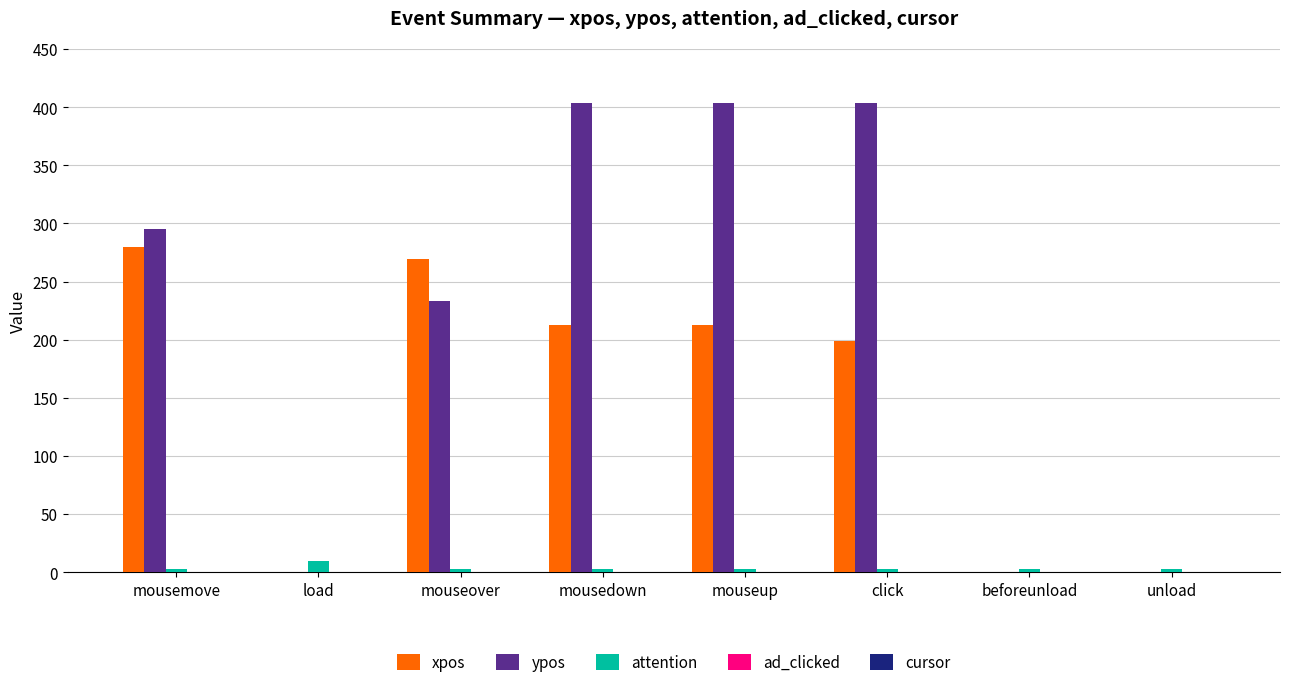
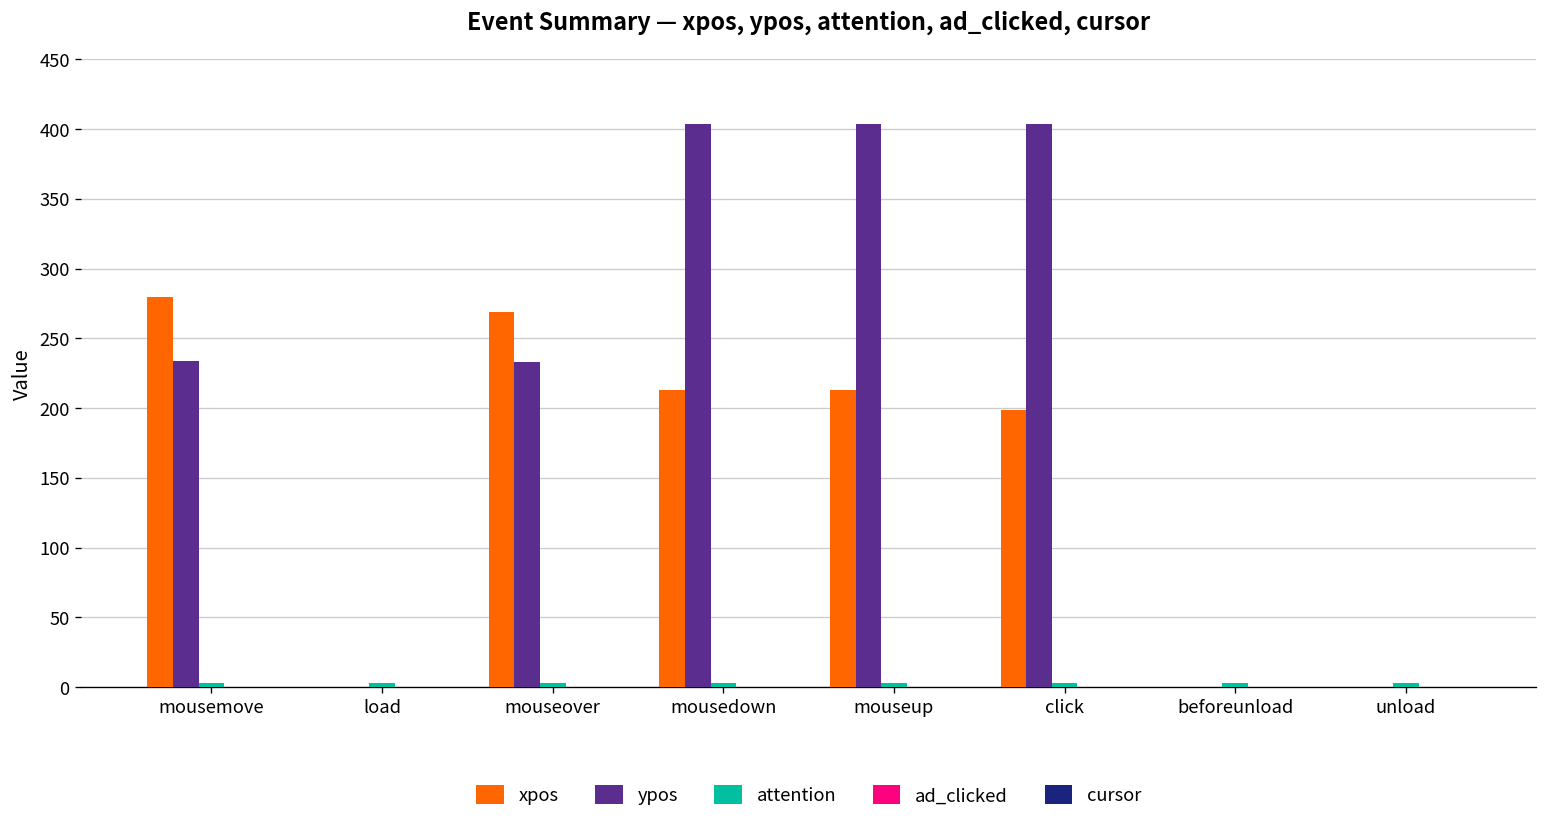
ypos, mousemove: 295 -> 234
attention, load: 10 -> 3
